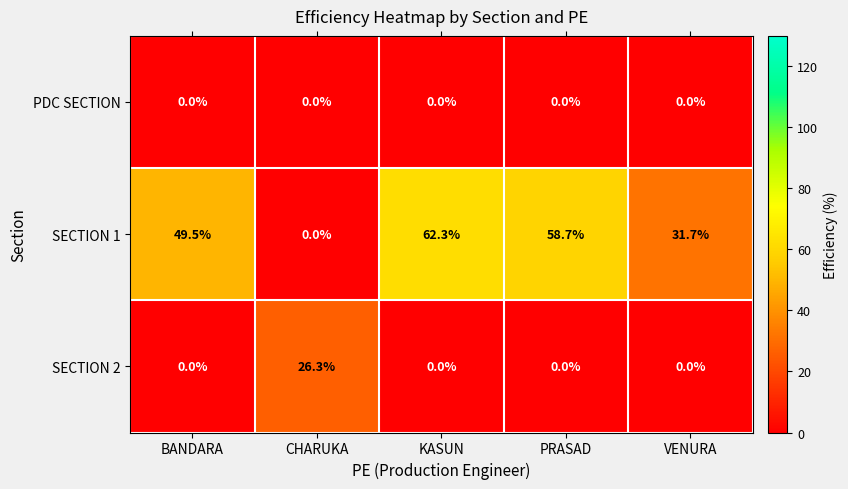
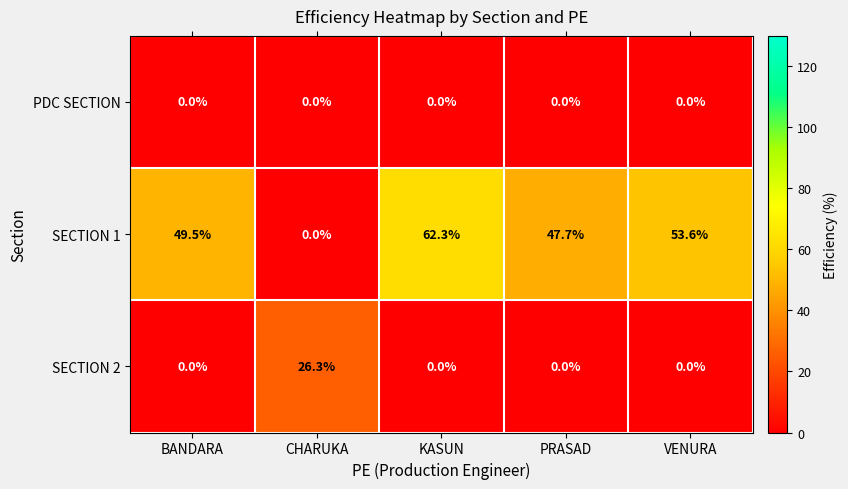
SECTION 1, PRASAD: 58.7% -> 47.7%
SECTION 1, VENURA: 31.7% -> 53.6%
